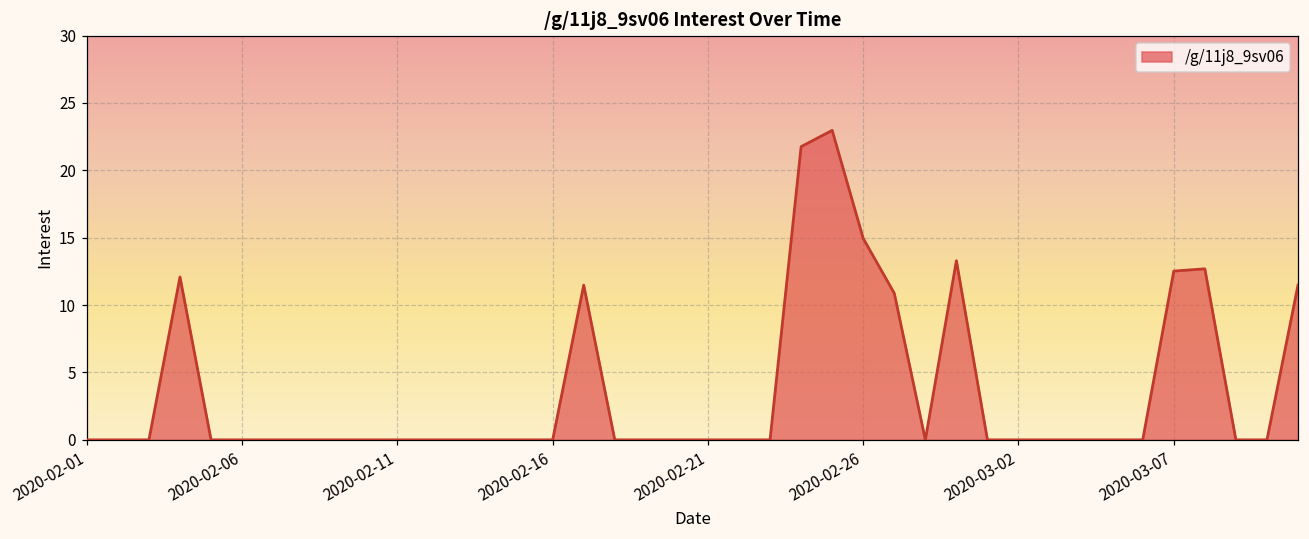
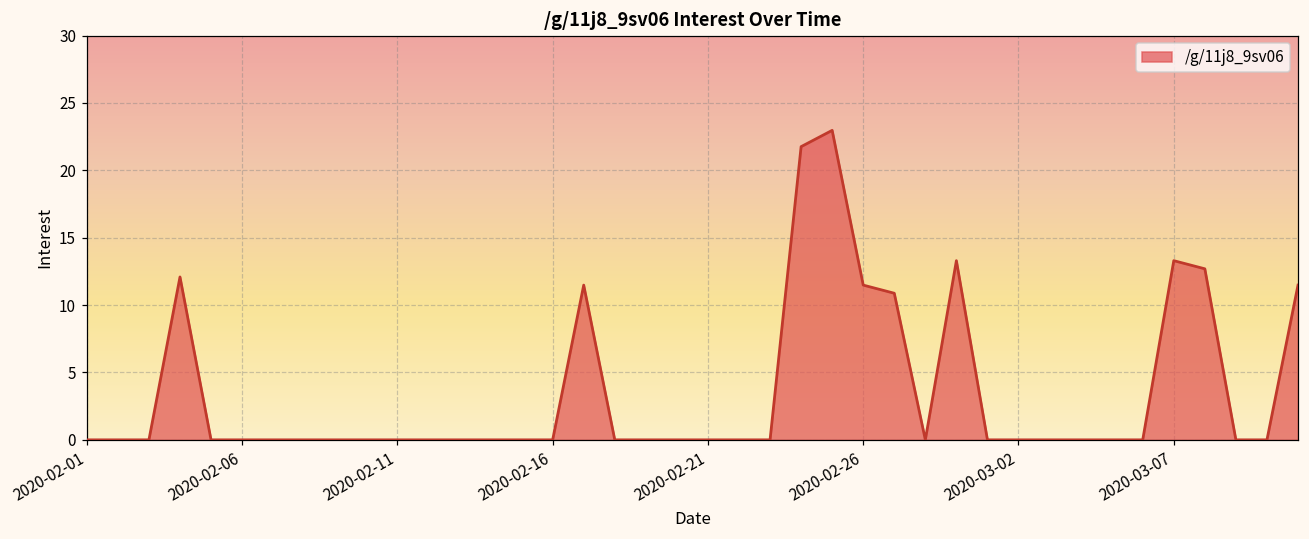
2020-02-26: 14.9 -> 11.5
2020-03-07: 12.5 -> 13.3
